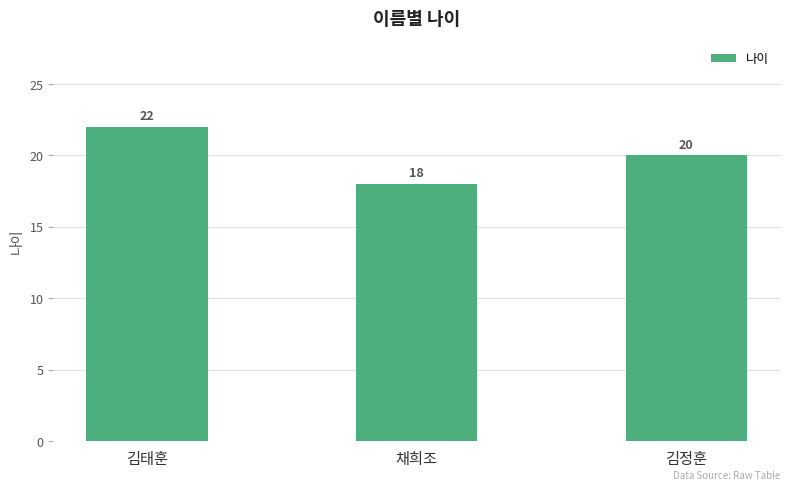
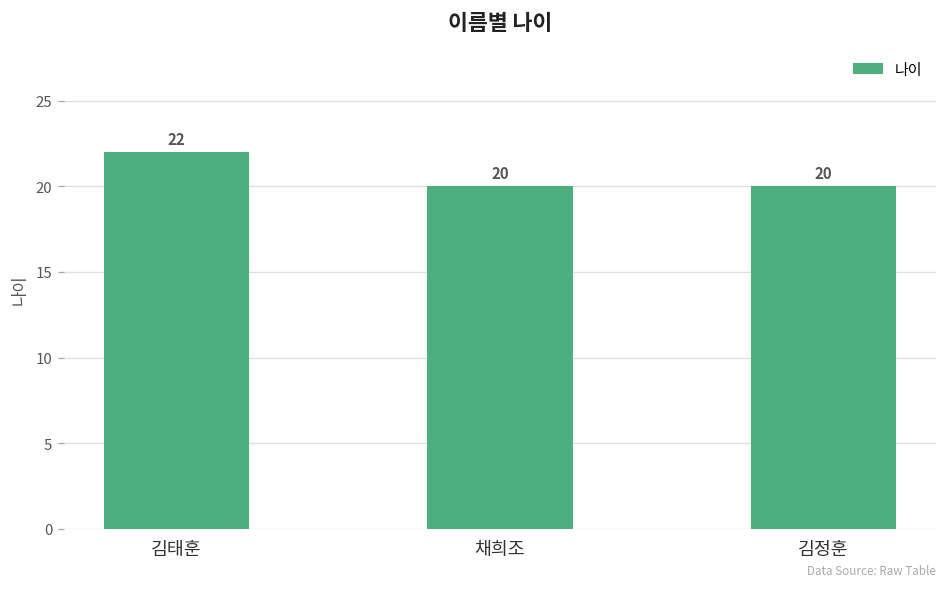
채희조: 18 -> 20
